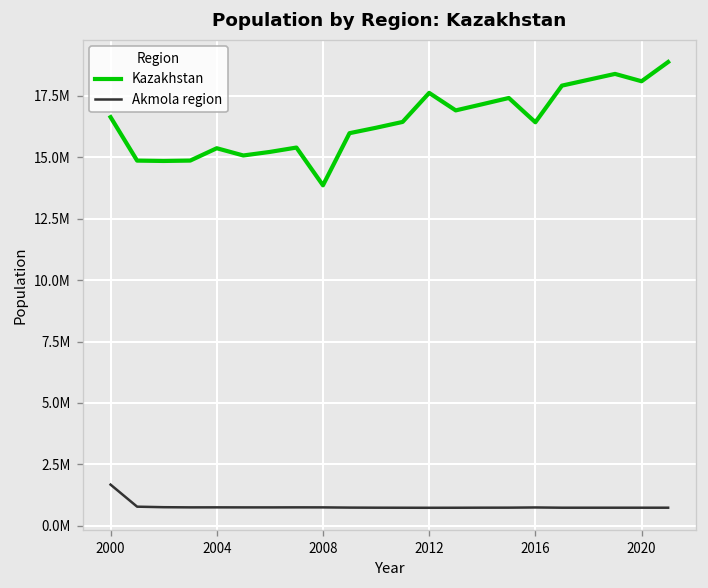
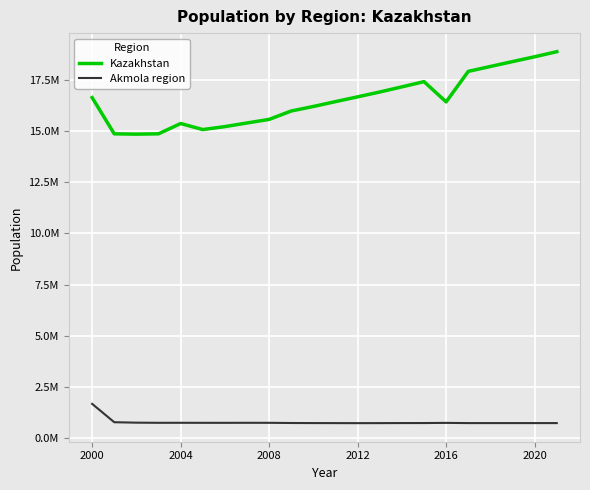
Kazakhstan, 2008: 13900000 -> 15600000
Kazakhstan, 2012: 17600000 -> 16700000
Kazakhstan, 2020: 18100000 -> 18600000
